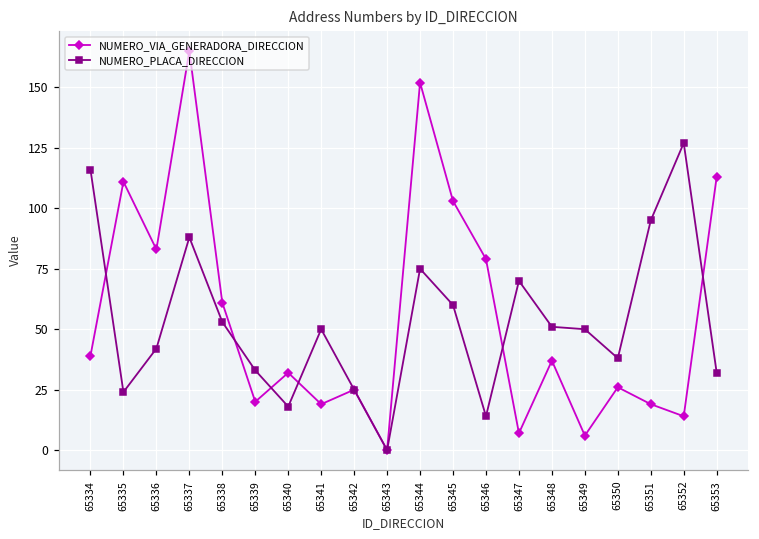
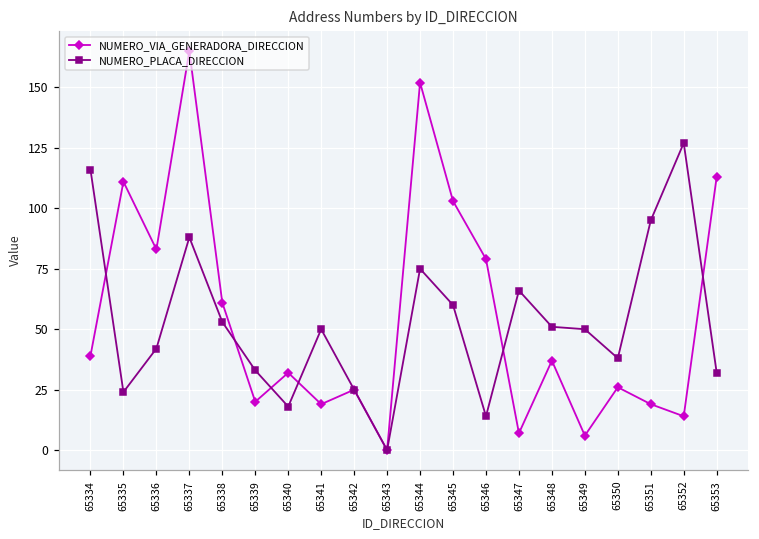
NUMERO_PLACA_DIRECCION, 65347: 70 -> 66
